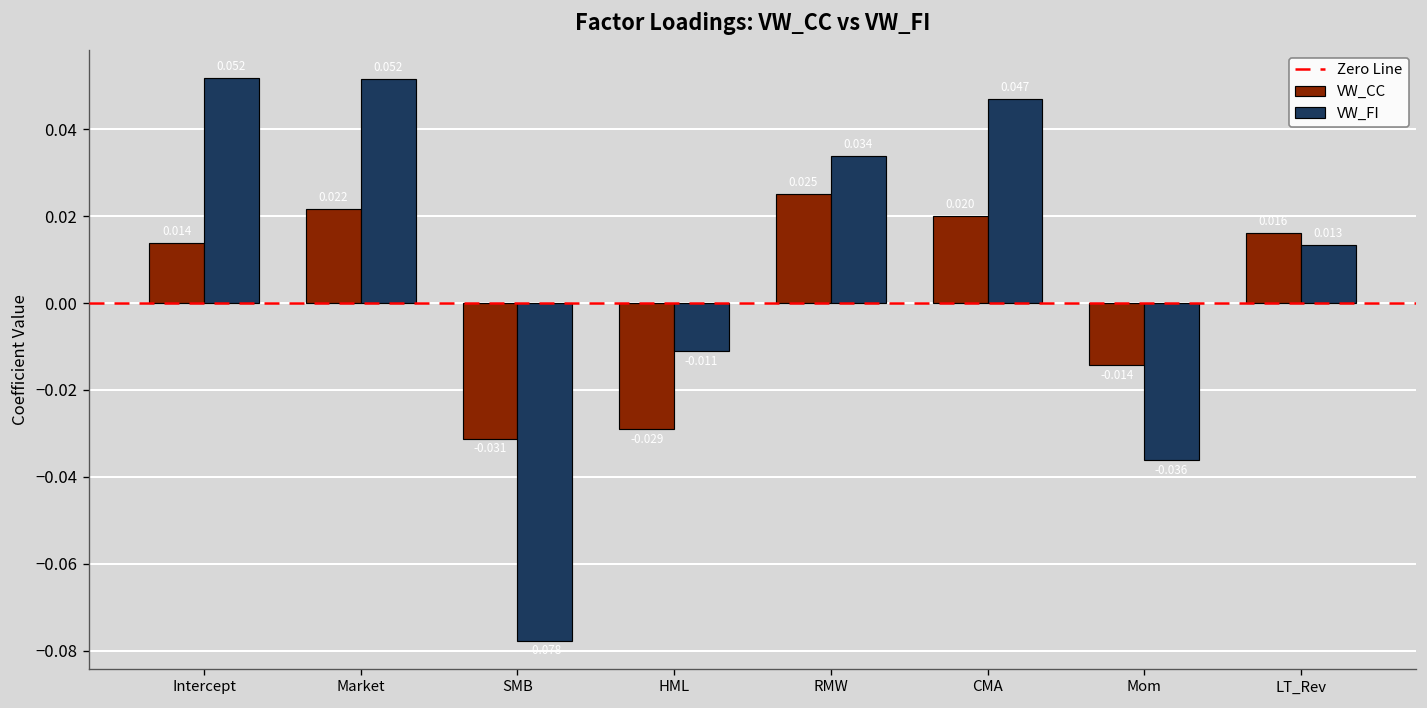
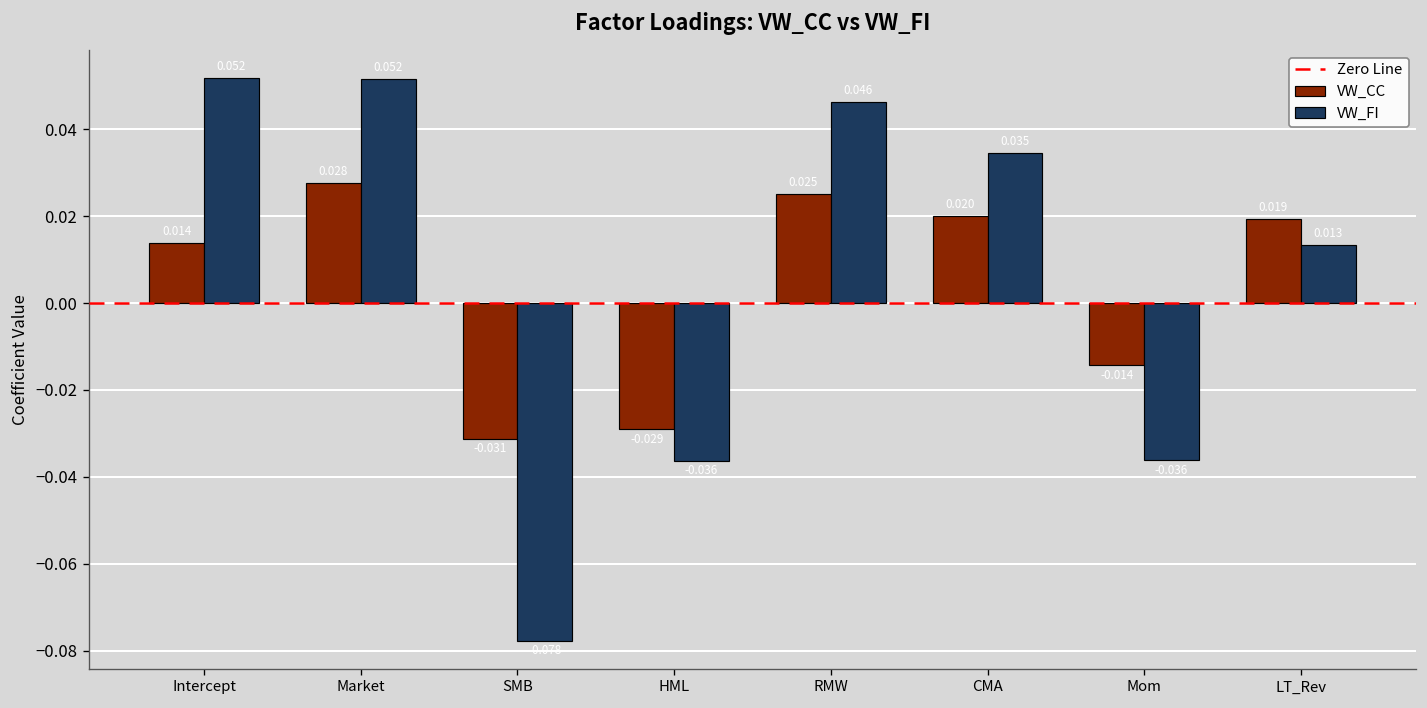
VW_CC, Market: 0.022 -> 0.028
VW_FI, HML: -0.011 -> -0.036
VW_FI, RMW: 0.034 -> 0.046
VW_FI, CMA: 0.047 -> 0.035
VW_CC, LT_Rev: 0.016 -> 0.019
